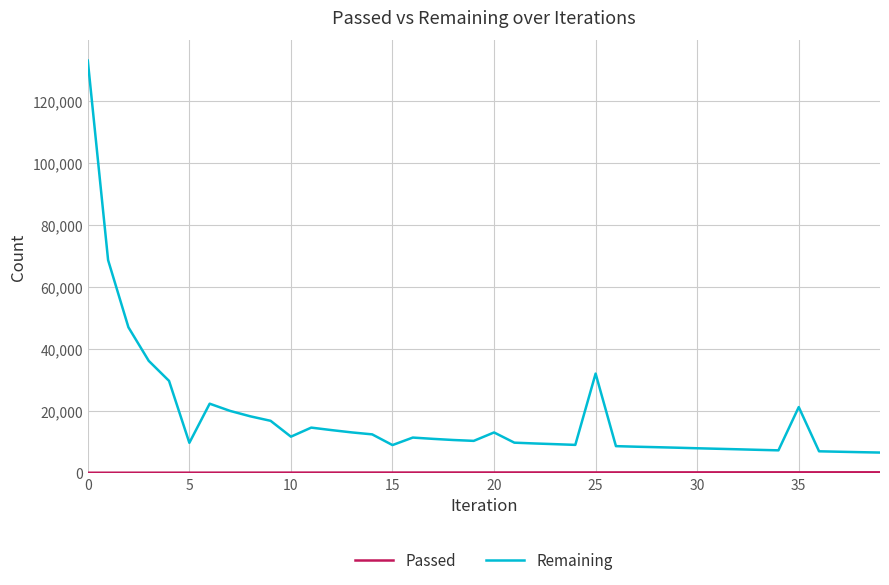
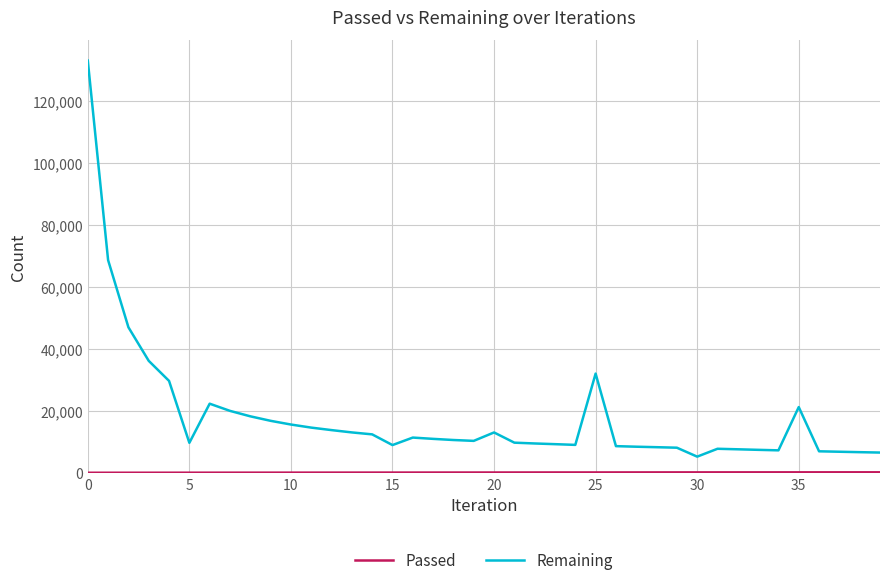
Remaining, 10: 12,000 -> 16,000
Remaining, 30: 8,000 -> 5,000
